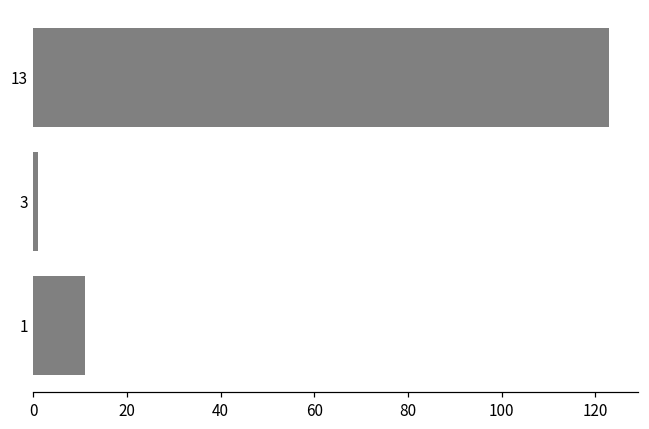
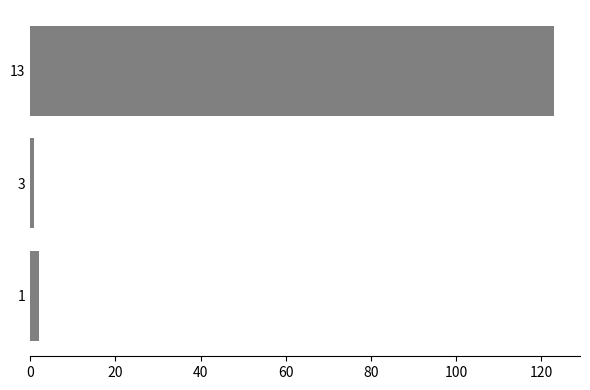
1: 11 -> 2
